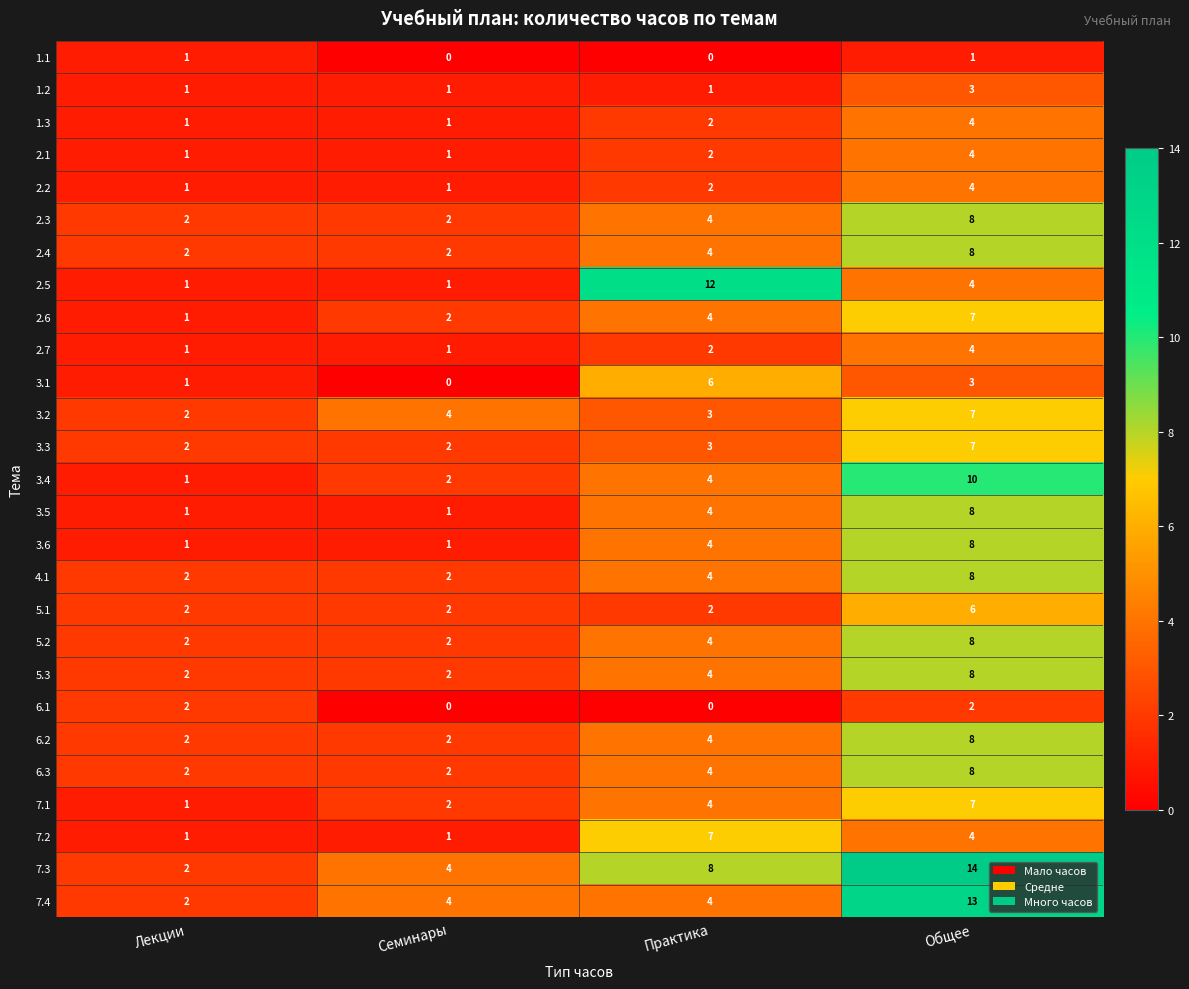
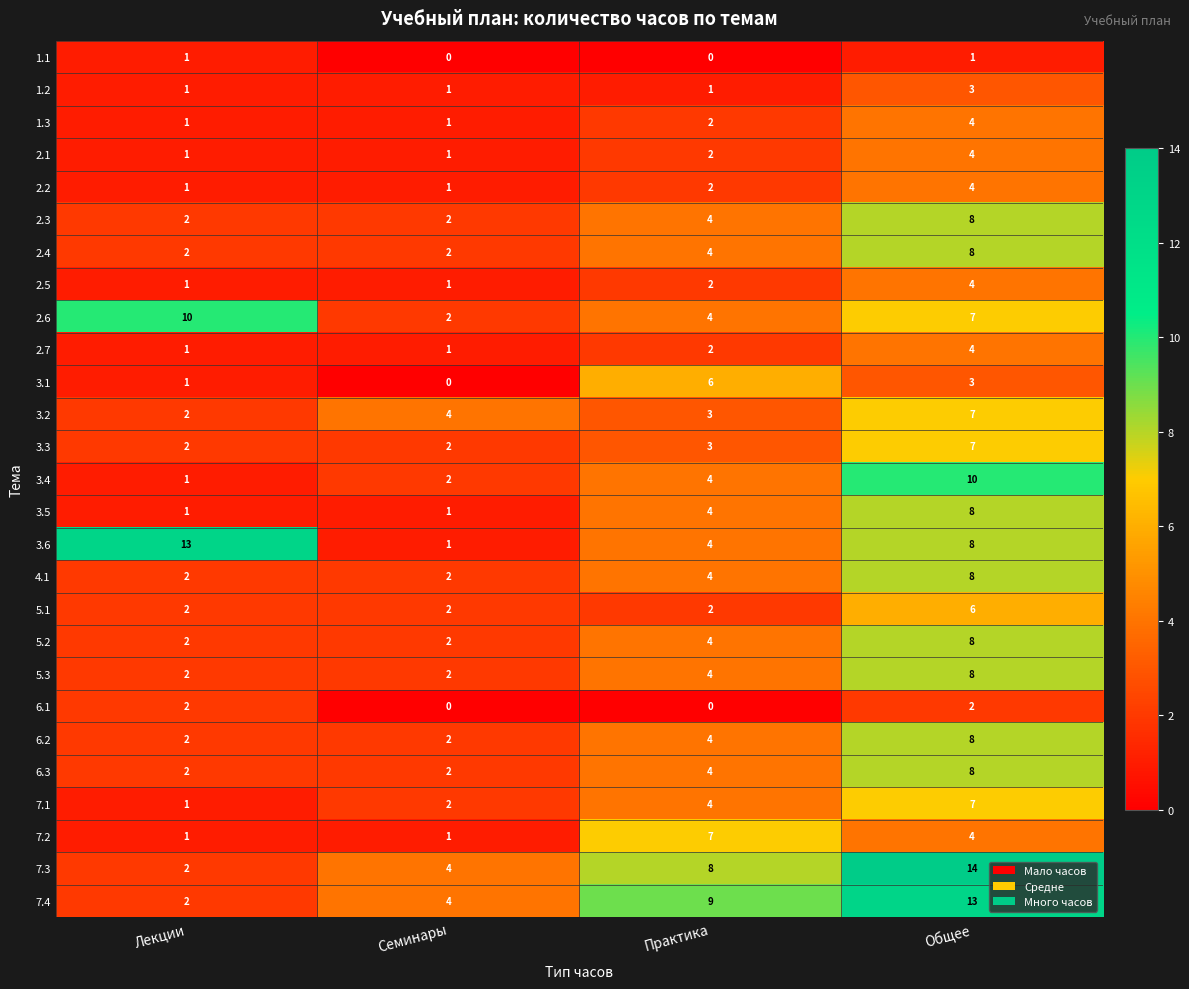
2.5, Практика: 12 -> 2
2.6, Лекции: 1 -> 10
3.6, Лекции: 1 -> 13
7.4, Практика: 4 -> 9
